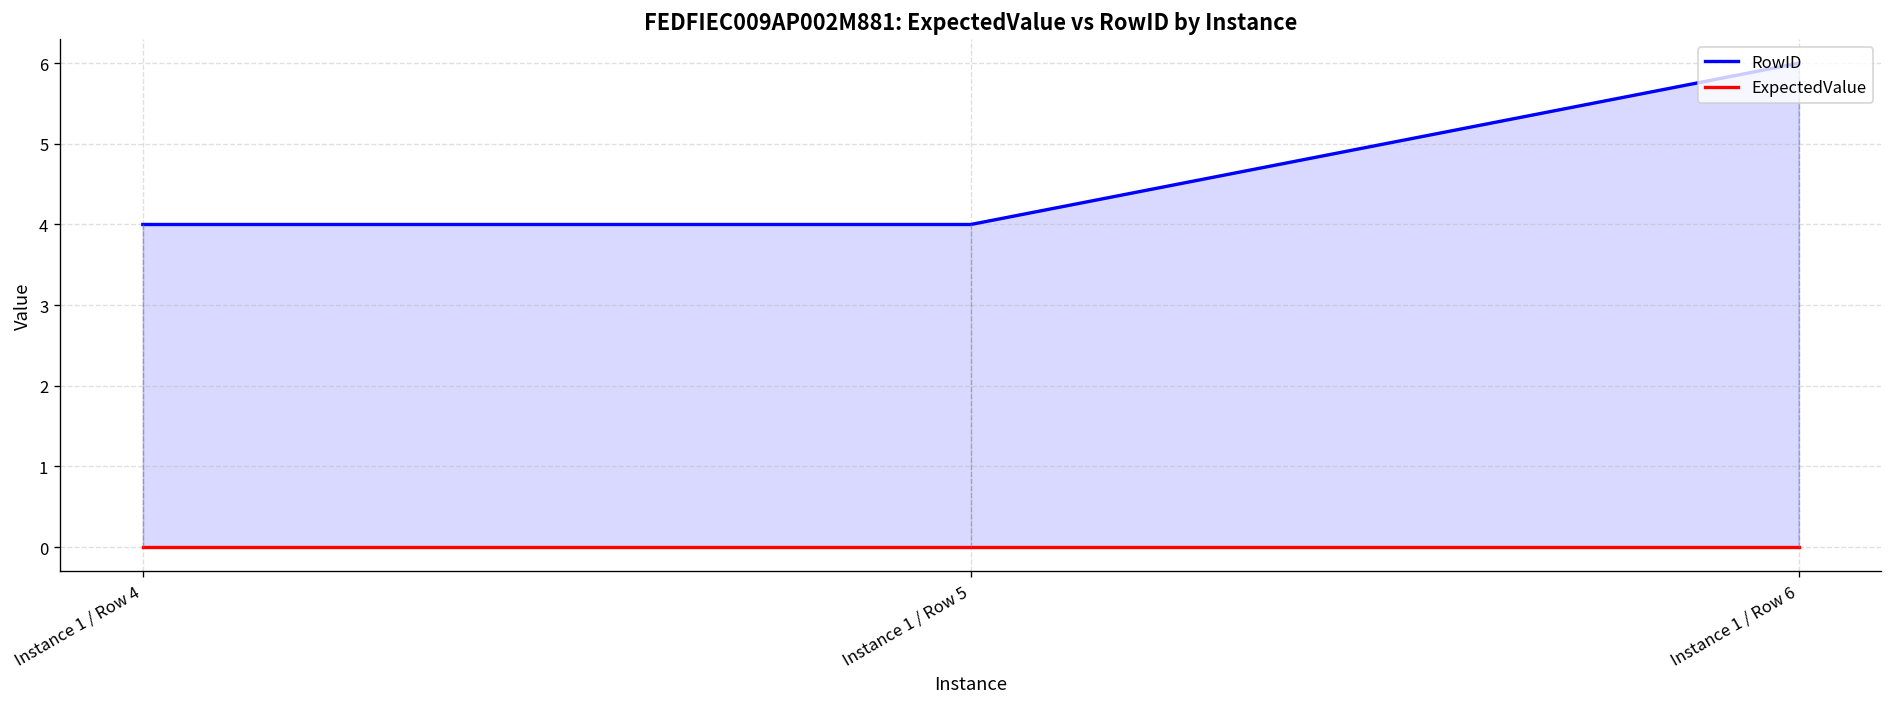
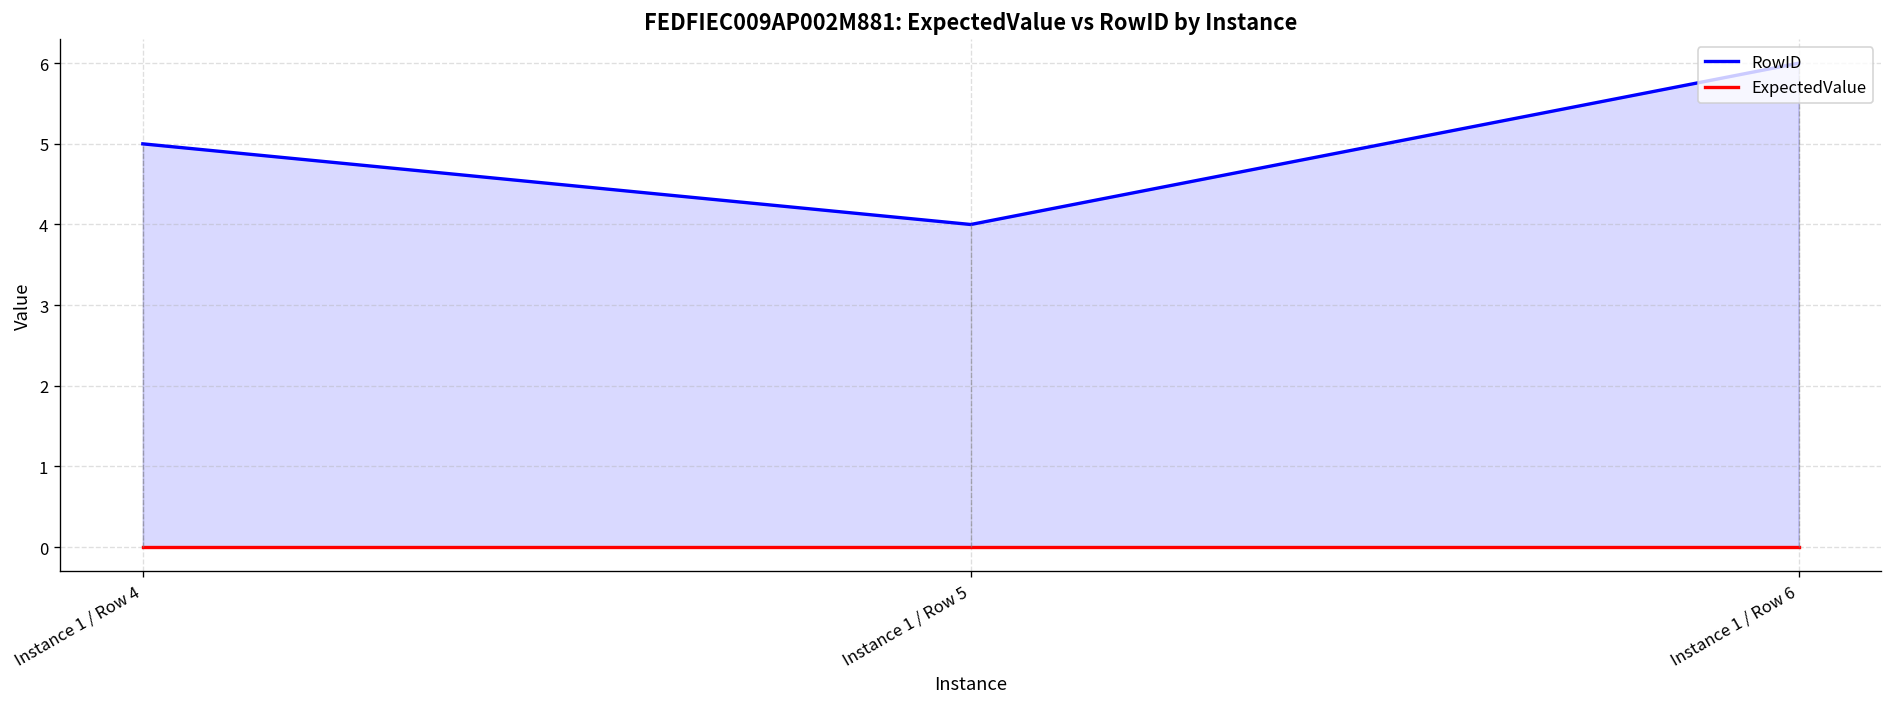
RowID, Instance 1 / Row 4: 4 -> 5
